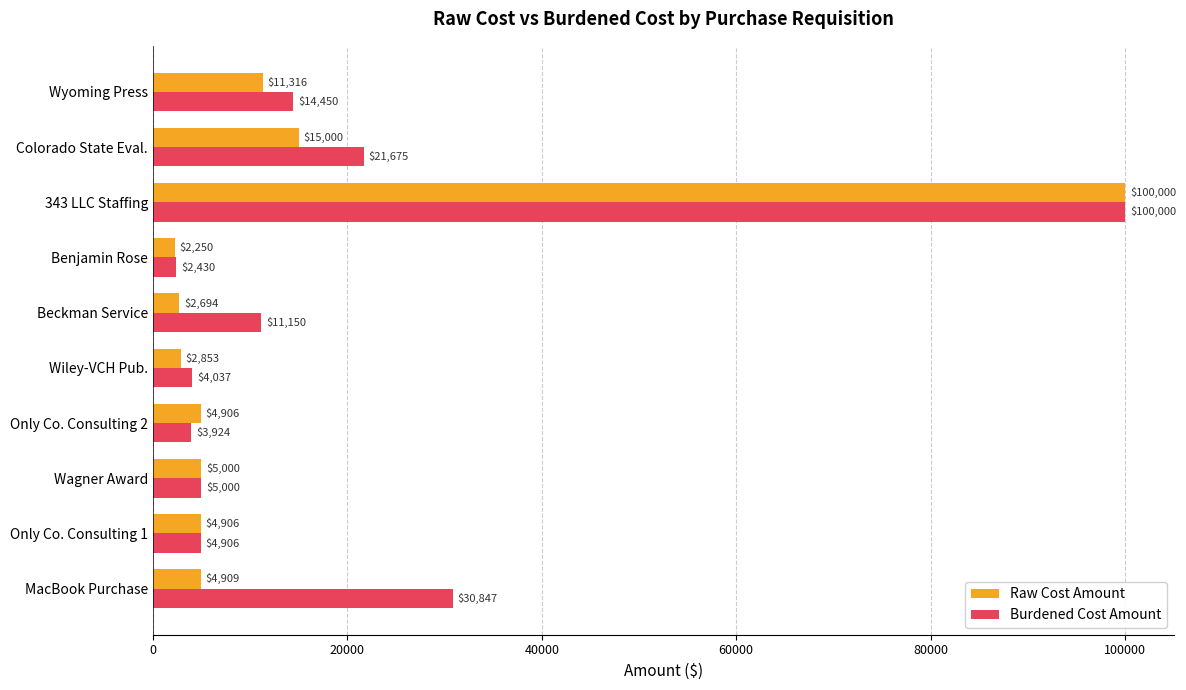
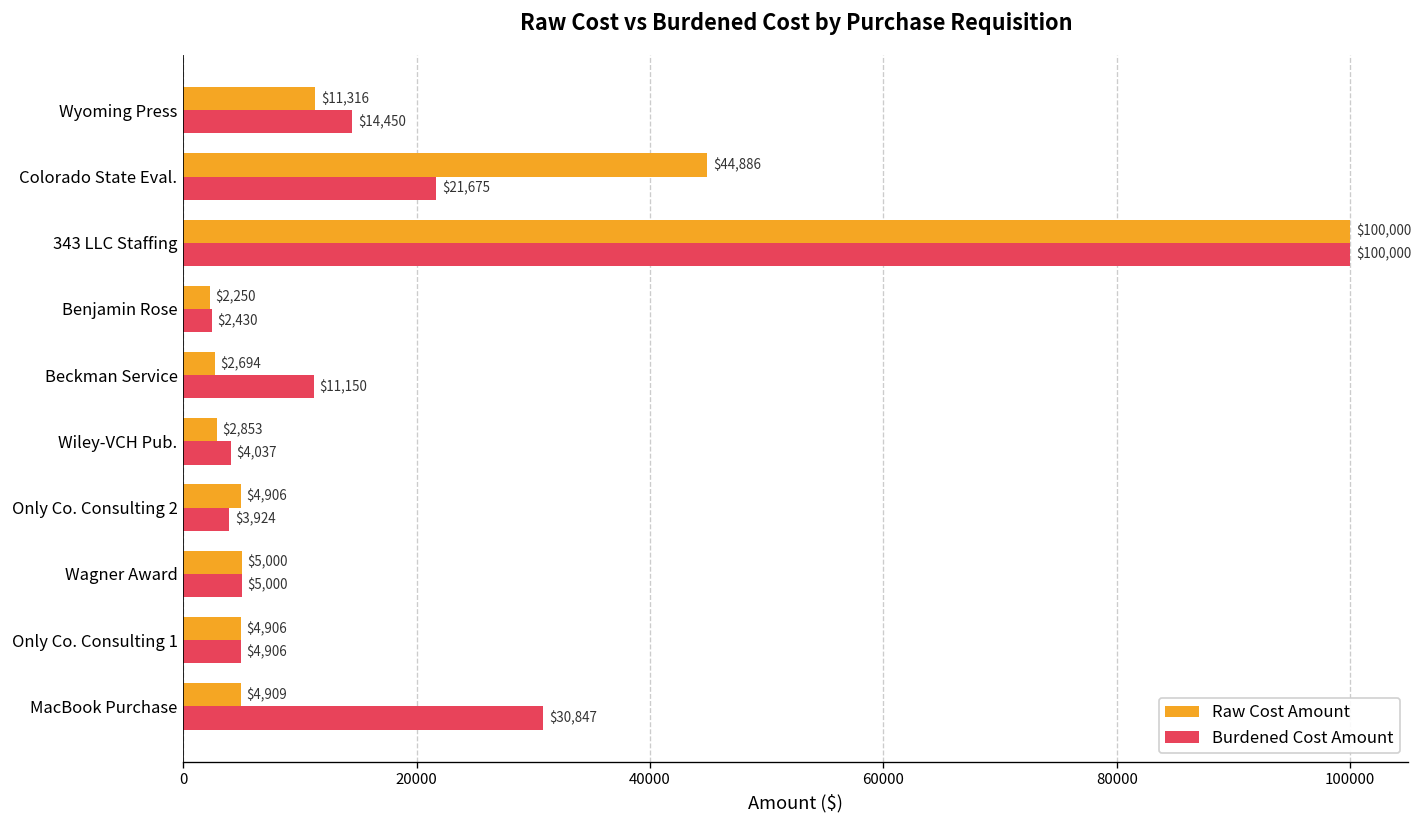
Raw Cost Amount, Colorado State Eval.: $15,000 -> $44,886
